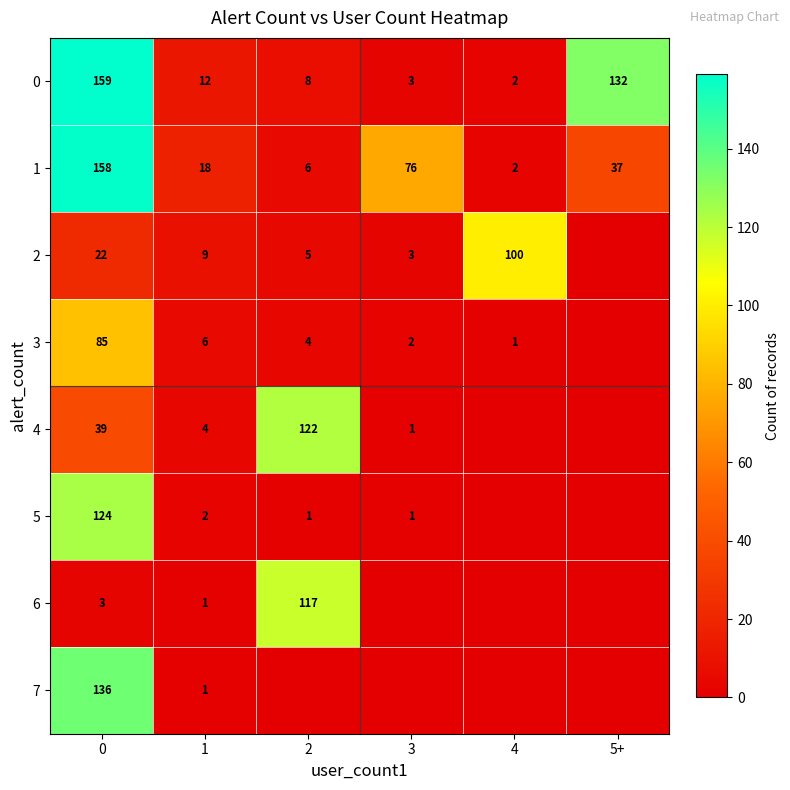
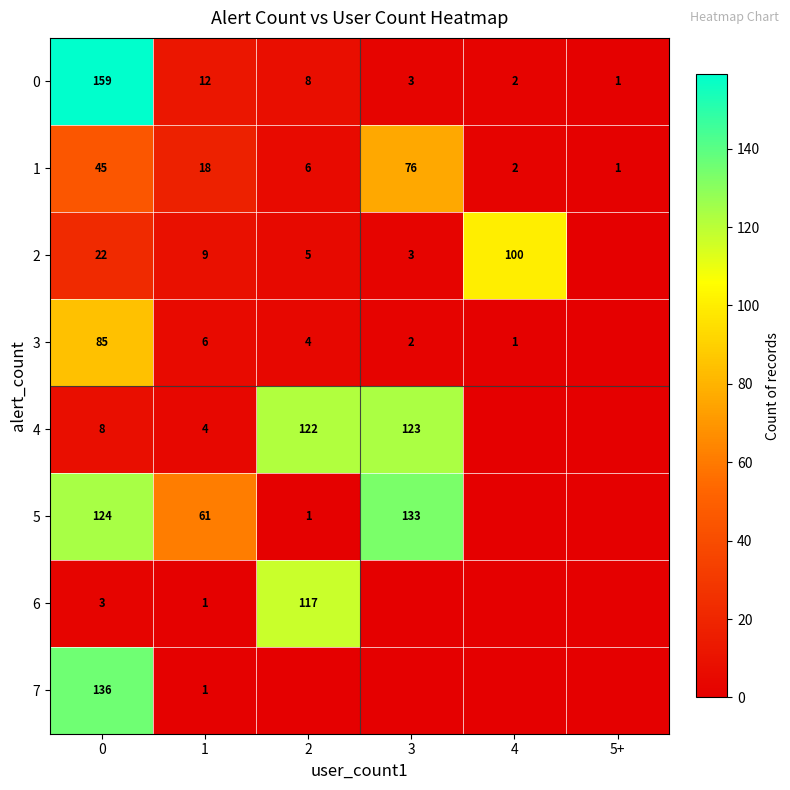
0, 5+: 132 -> 1
1, 0: 158 -> 45
1, 5+: 37 -> 1
4, 0: 39 -> 8
4, 3: 1 -> 123
5, 1: 2 -> 61
5, 3: 1 -> 133
